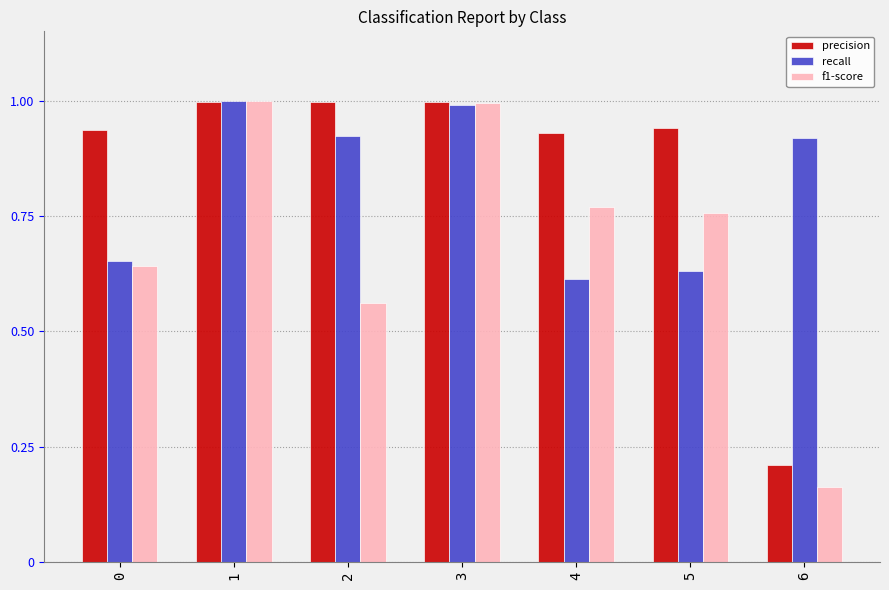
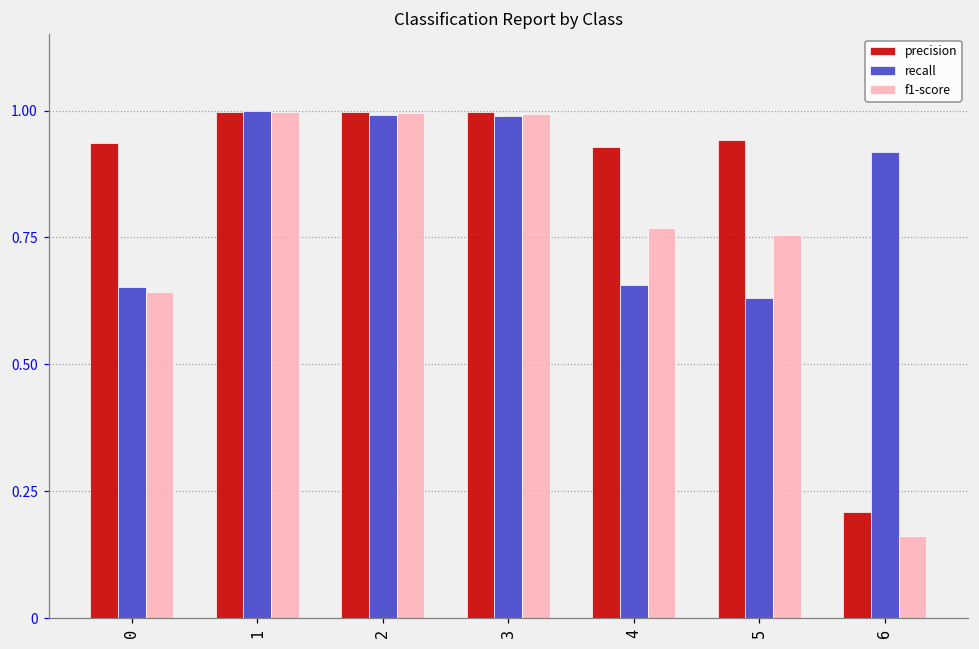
recall, 2: 0.92 -> 0.99
f1-score, 2: 0.56 -> 0.99
recall, 4: 0.61 -> 0.66
